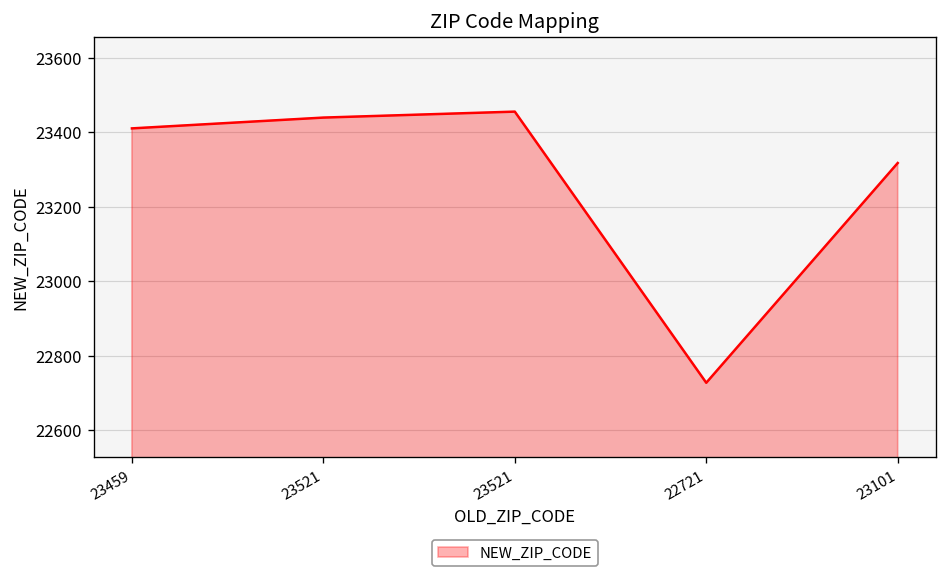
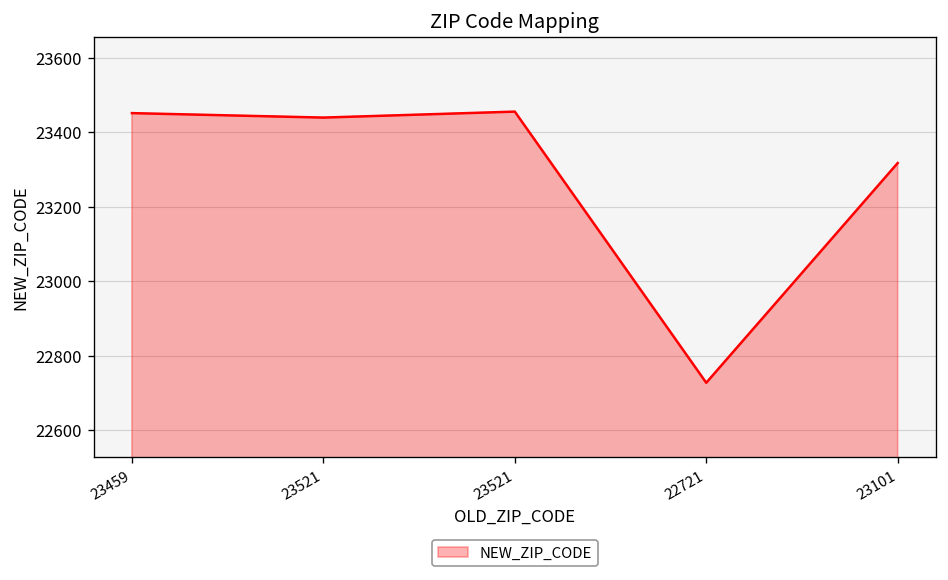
23459: 23410 -> 23450
